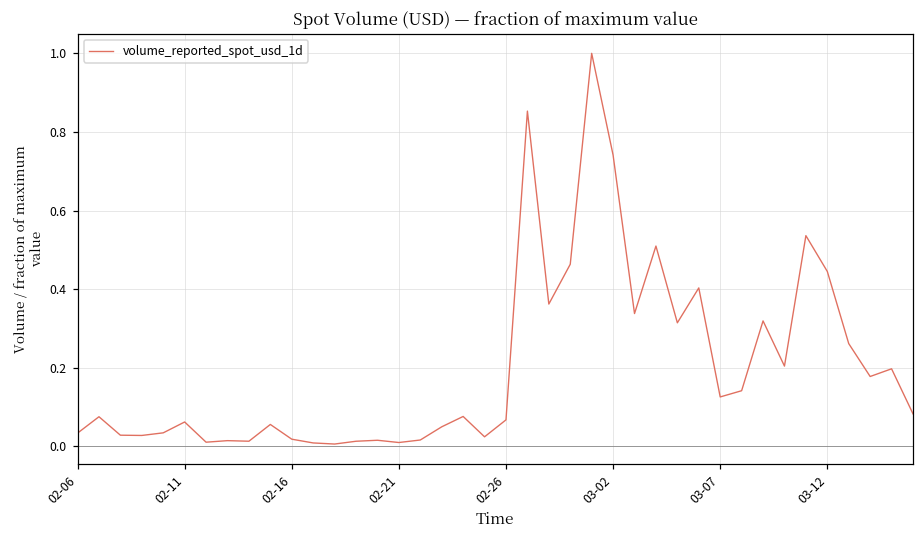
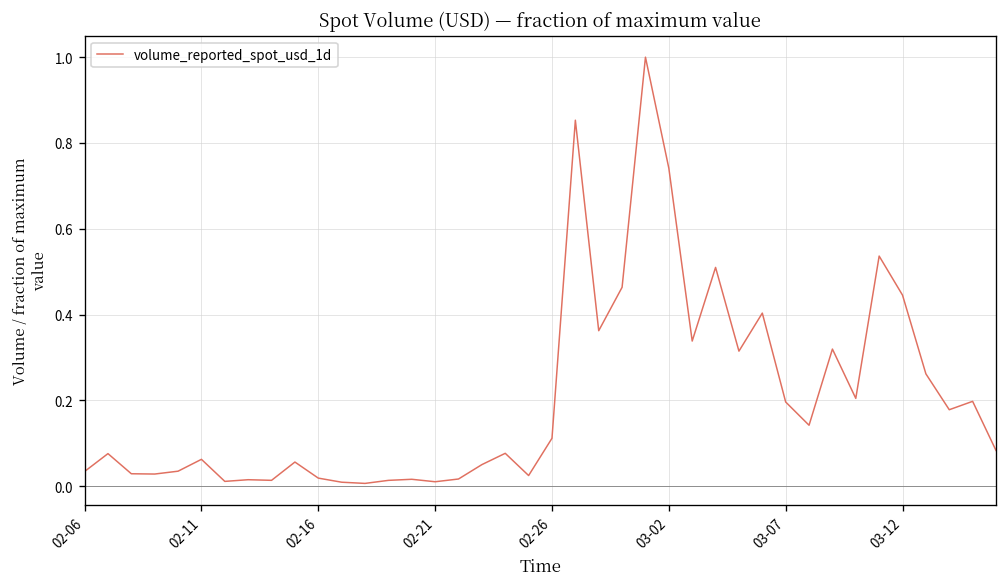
02-26: 0.07 -> 0.11
03-07: 0.13 -> 0.20
